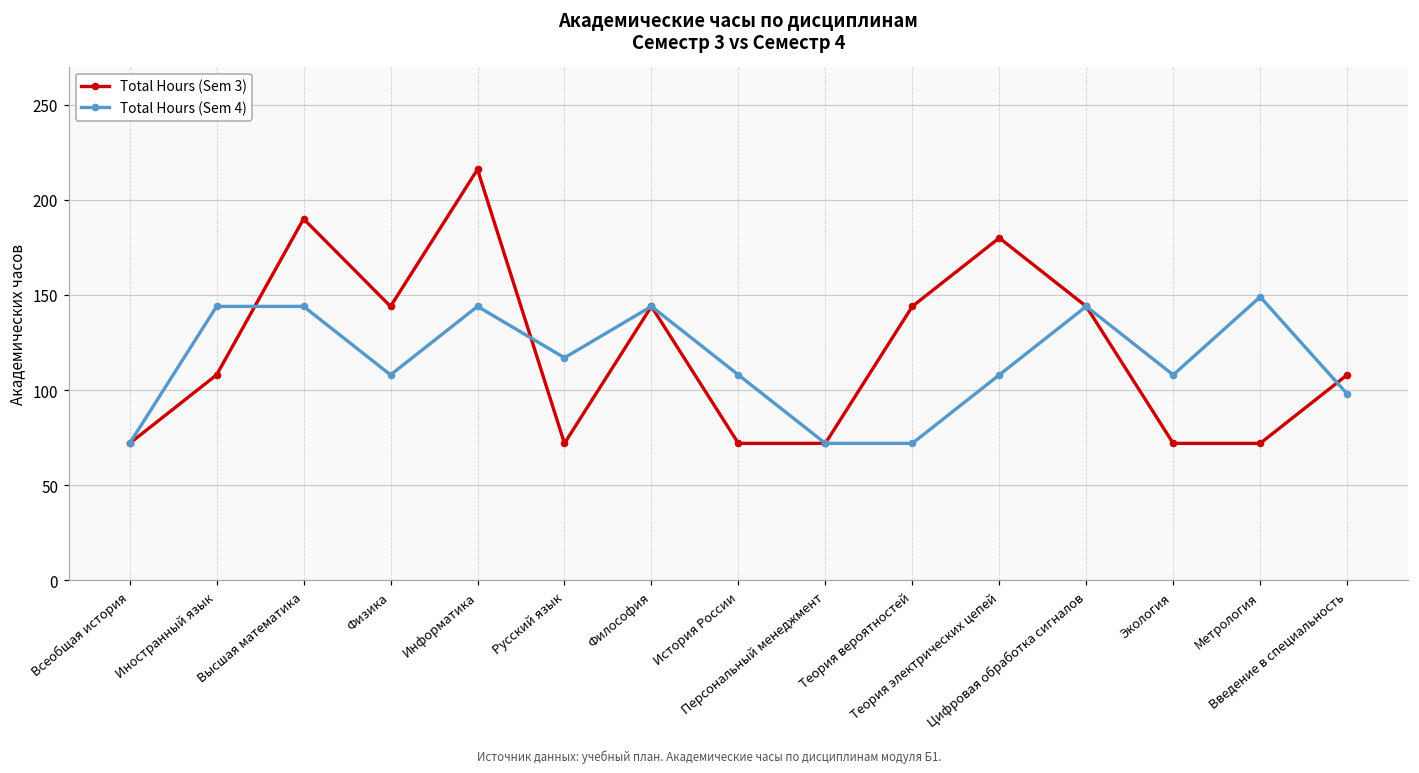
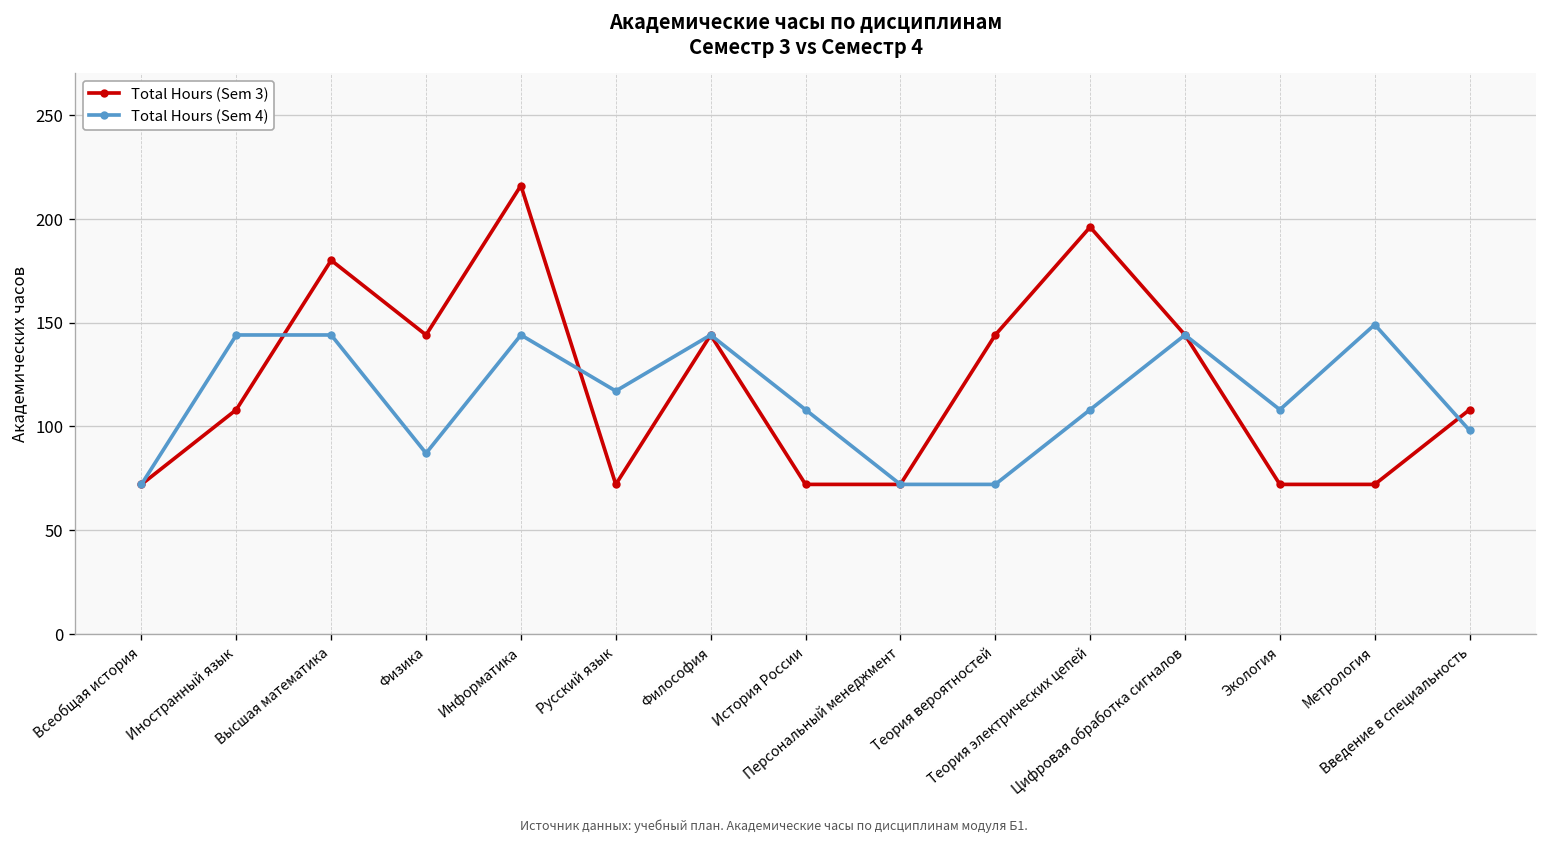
Total Hours (Sem 3), Высшая математика: 190 -> 180
Total Hours (Sem 4), Физика: 108 -> 87
Total Hours (Sem 3), Теория электрических цепей: 180 -> 196
